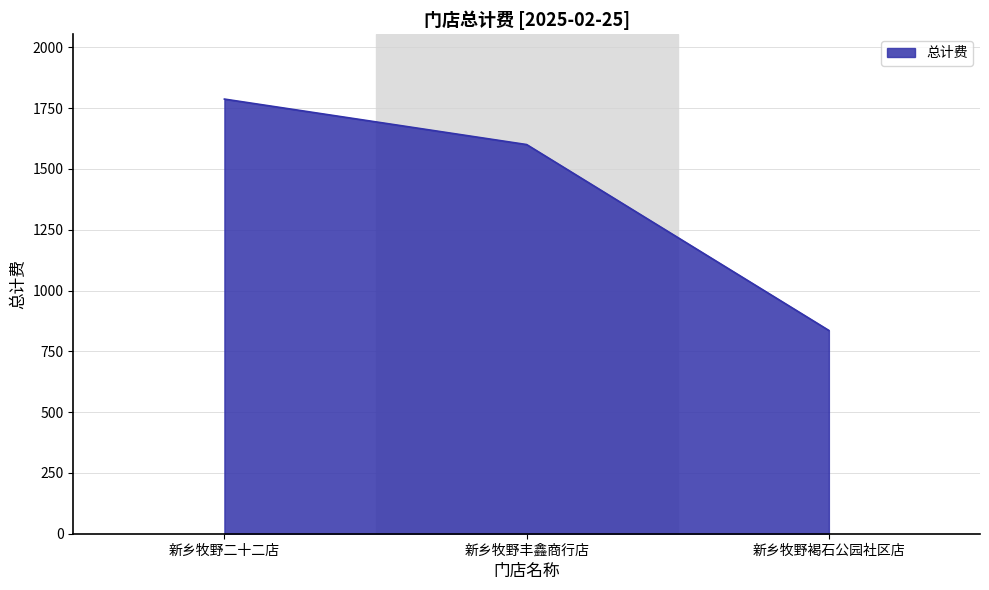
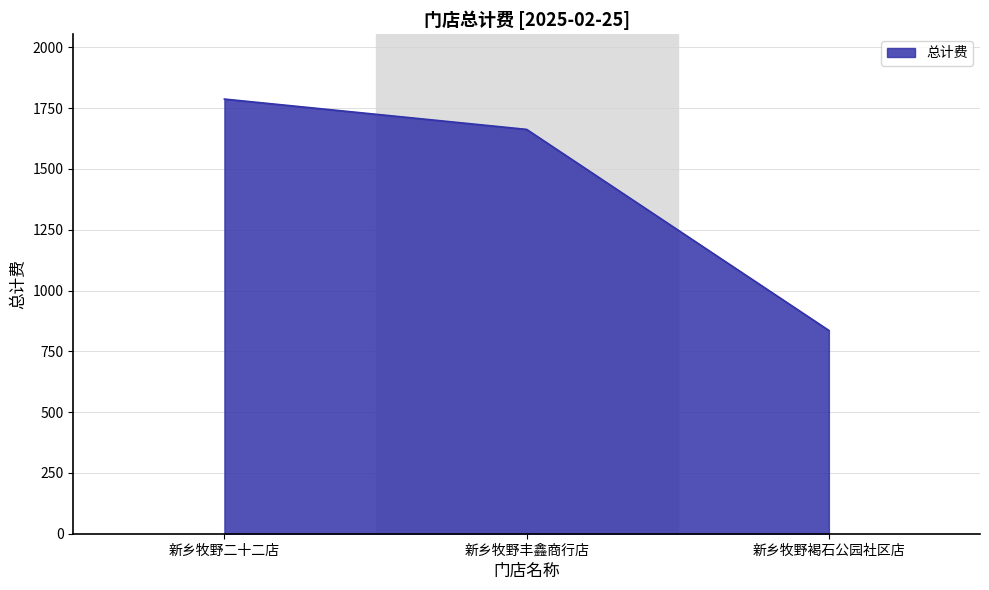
新乡牧野丰鑫商行店: 1600 -> 1660
